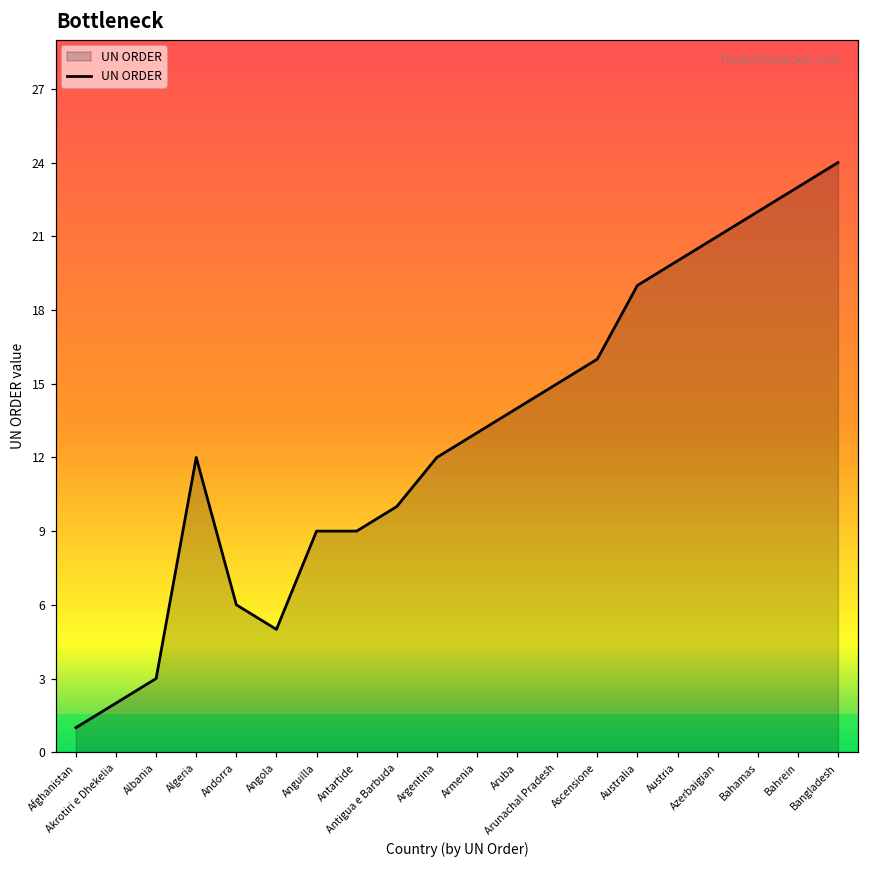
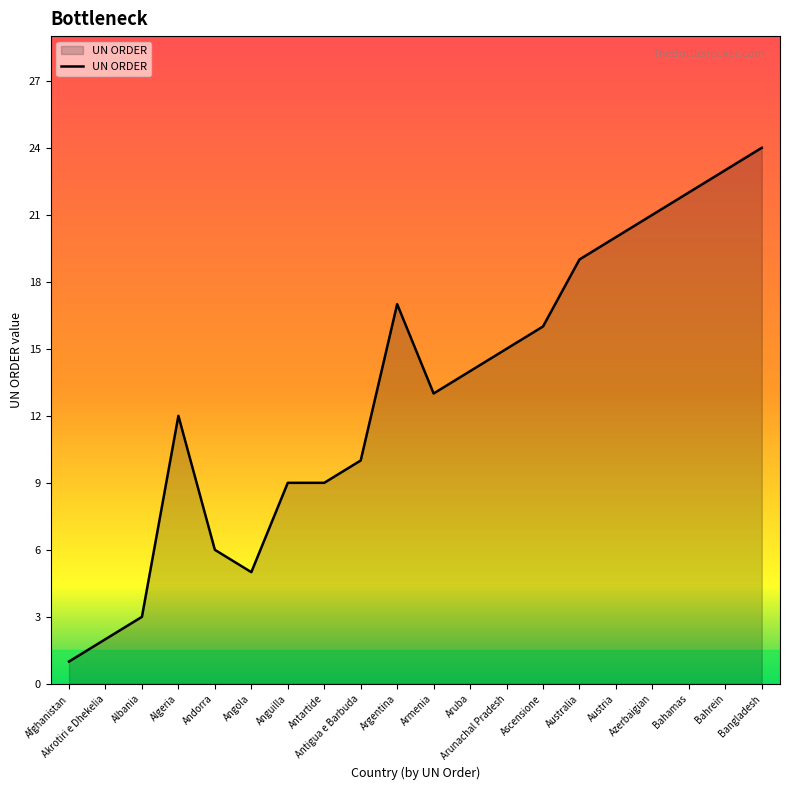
Argentina: 12 -> 17
